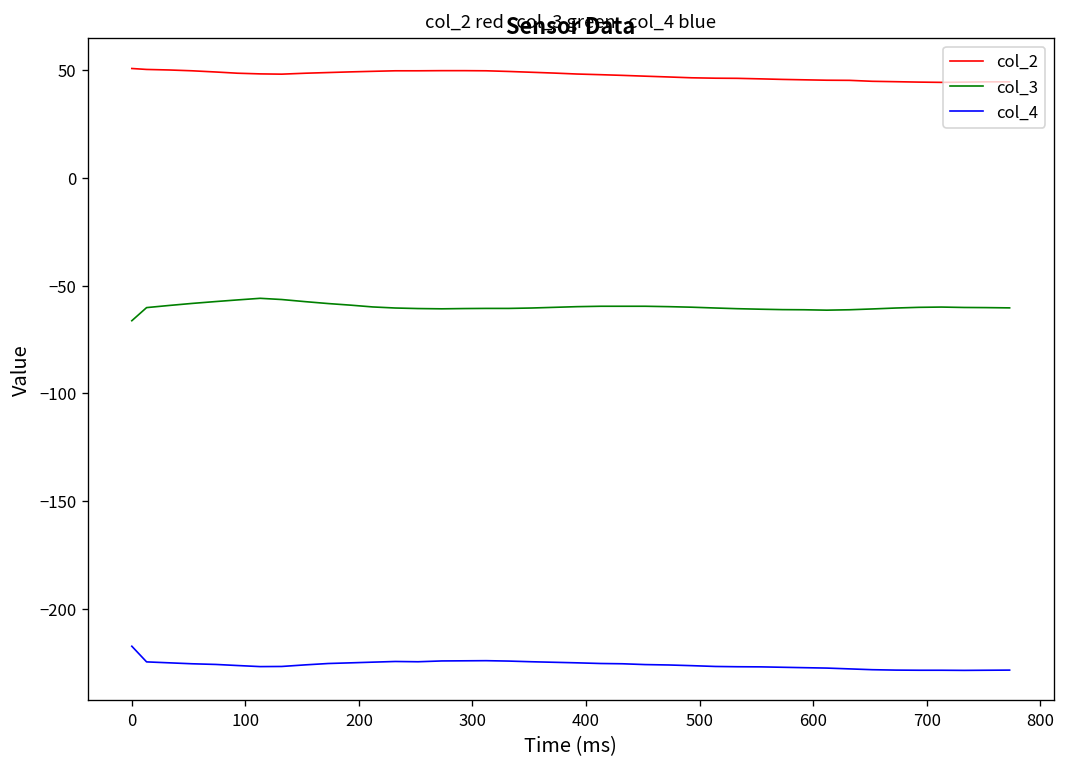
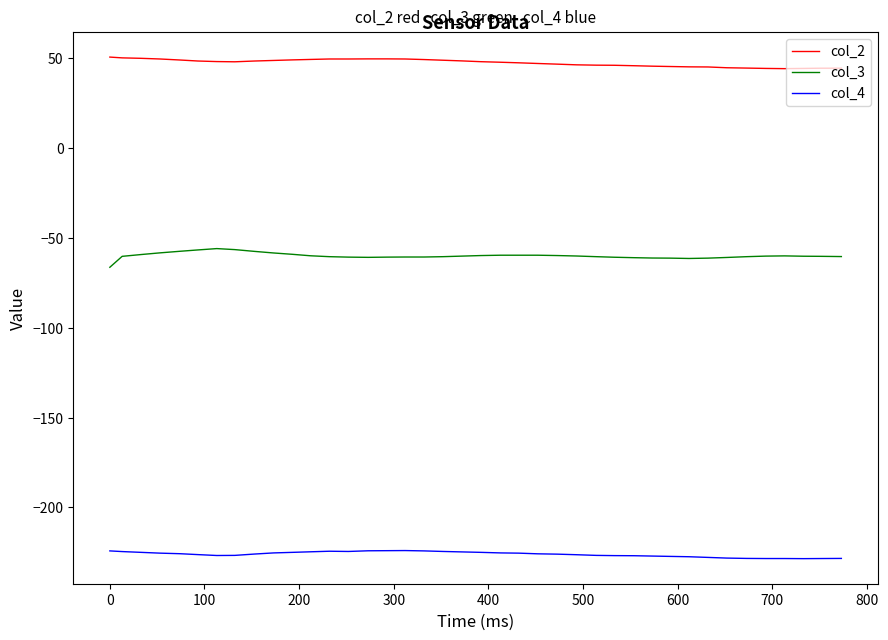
col_4, 0: -217 -> -224
